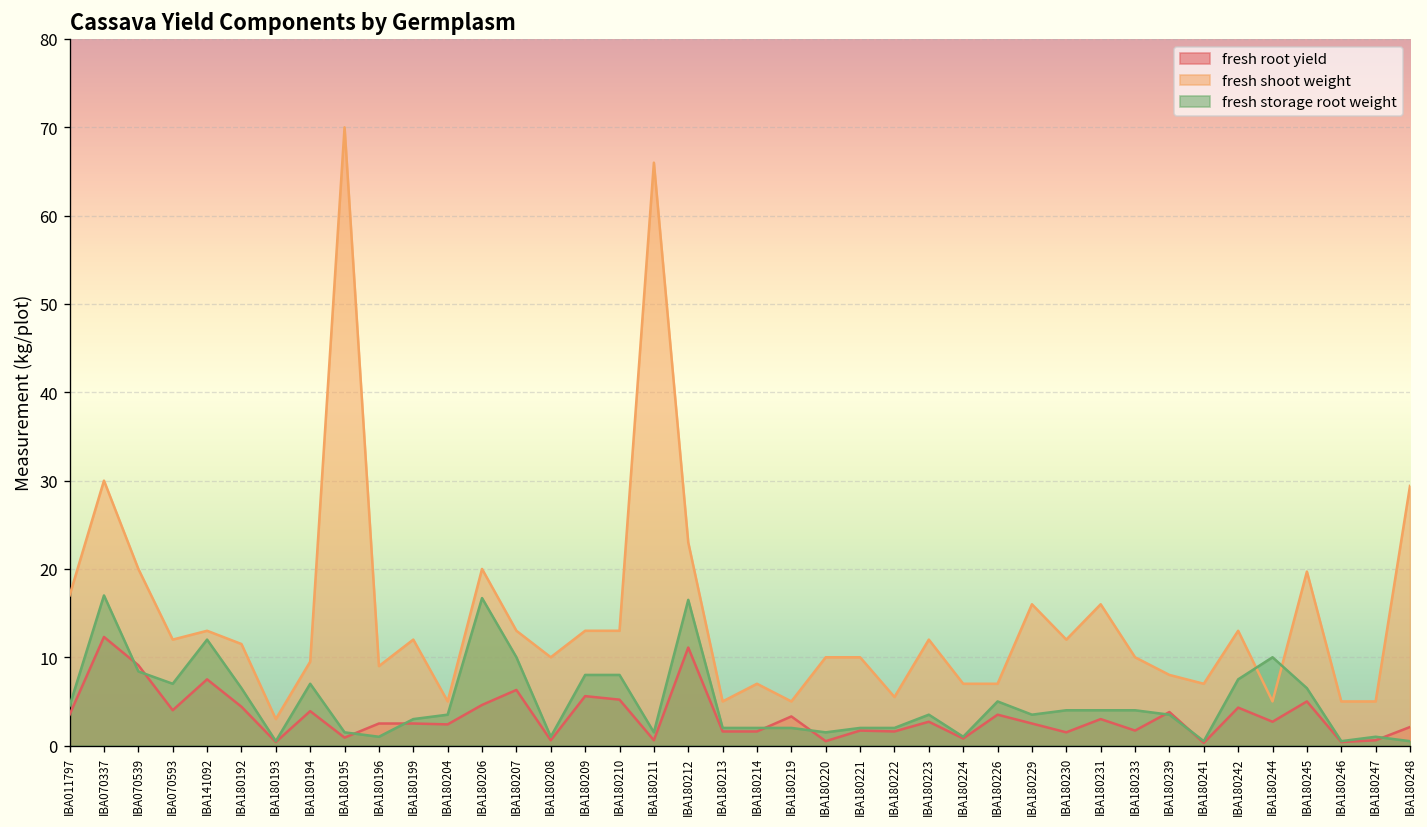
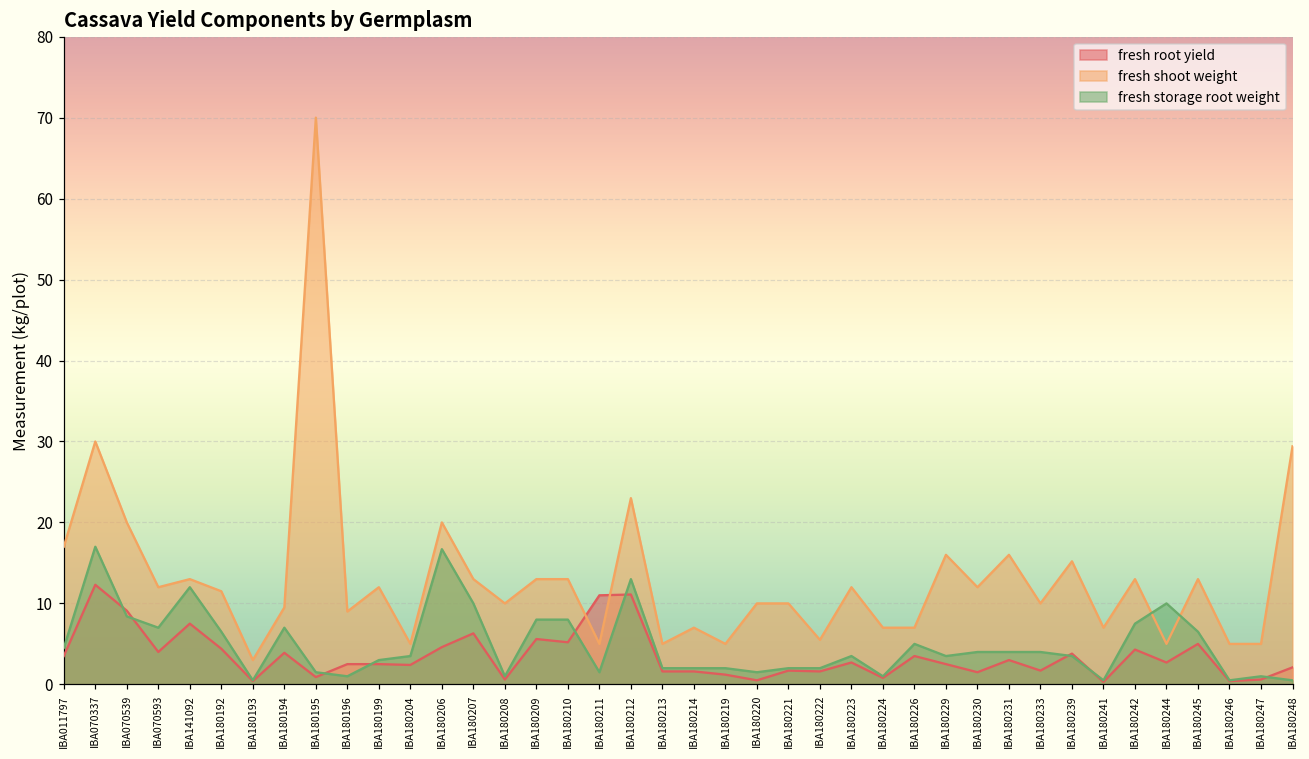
fresh root yield, IBA180211: 1 -> 11
fresh shoot weight, IBA180211: 66 -> 5
fresh storage root weight, IBA180212: 17 -> 13
fresh root yield, IBA180219: 3 -> 1
fresh shoot weight, IBA180239: 8 -> 15
fresh shoot weight, IBA180245: 20 -> 13
